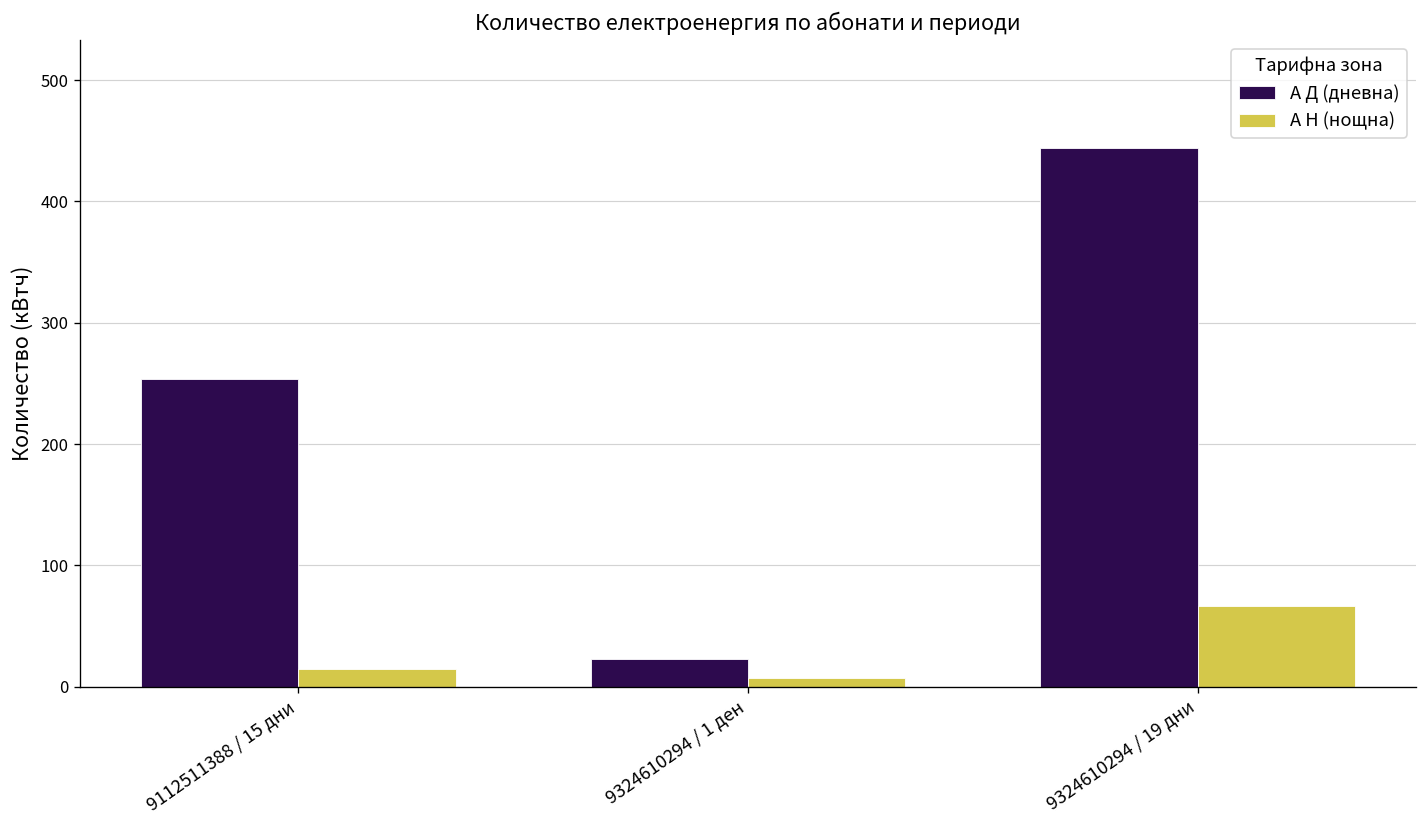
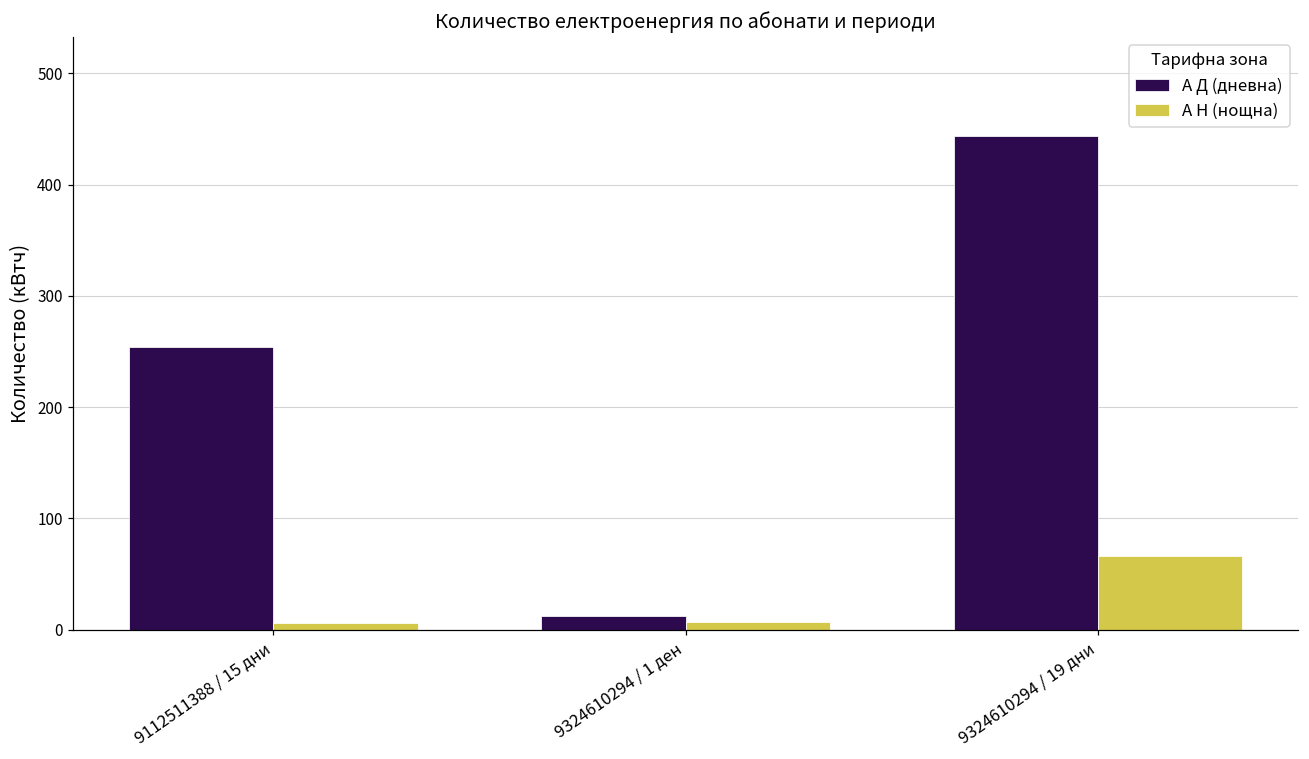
А Н (нощна), 9112511388 / 15 дни: 15 -> 6
А Д (дневна), 9324610294 / 1 ден: 23 -> 12
